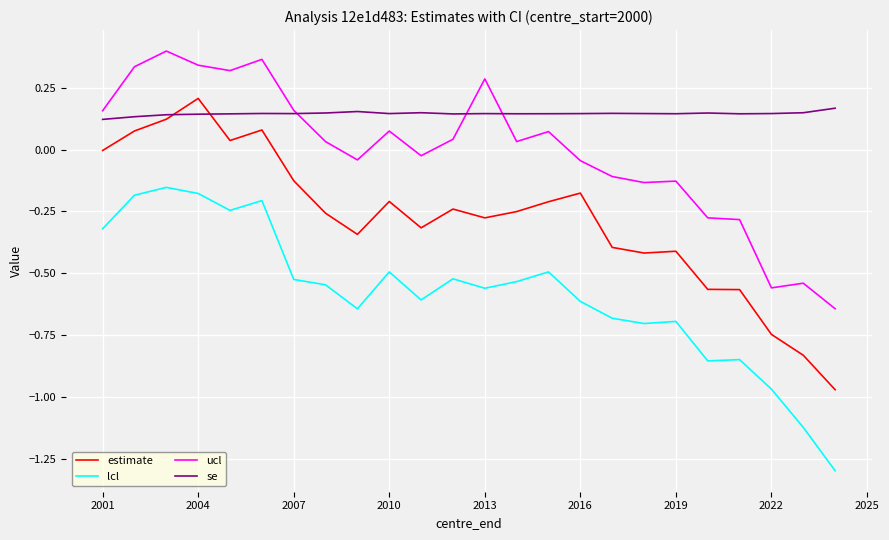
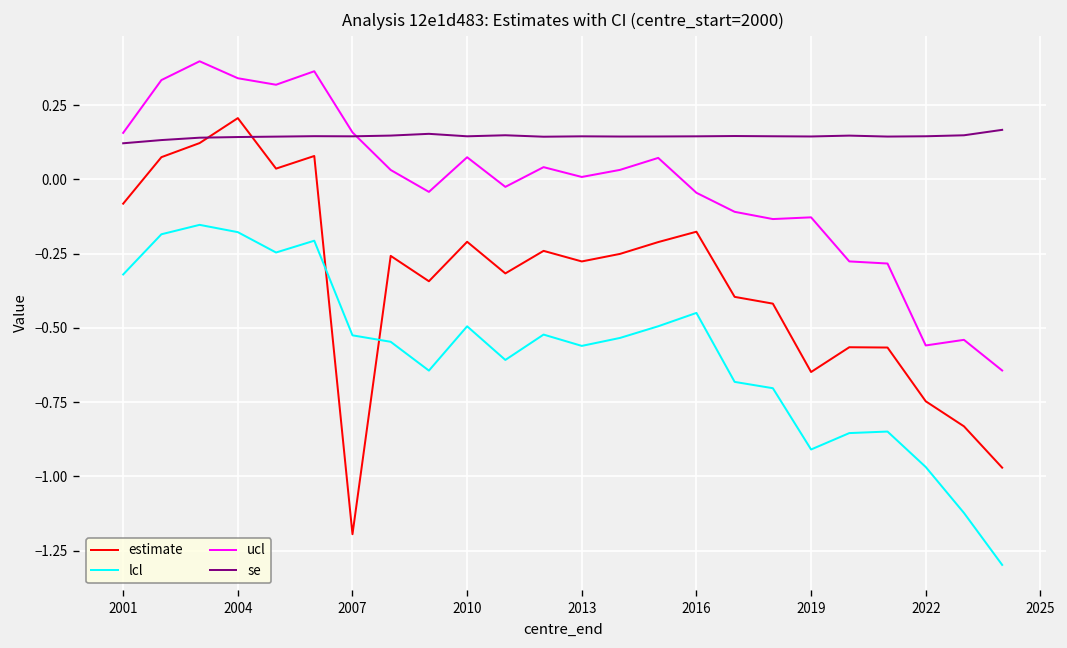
estimate, 2001: 0.00 -> -0.08
estimate, 2007: -0.13 -> -1.19
ucl, 2013: 0.29 -> 0.01
lcl, 2016: -0.61 -> -0.45
estimate, 2019: -0.41 -> -0.65
lcl, 2019: -0.69 -> -0.91
